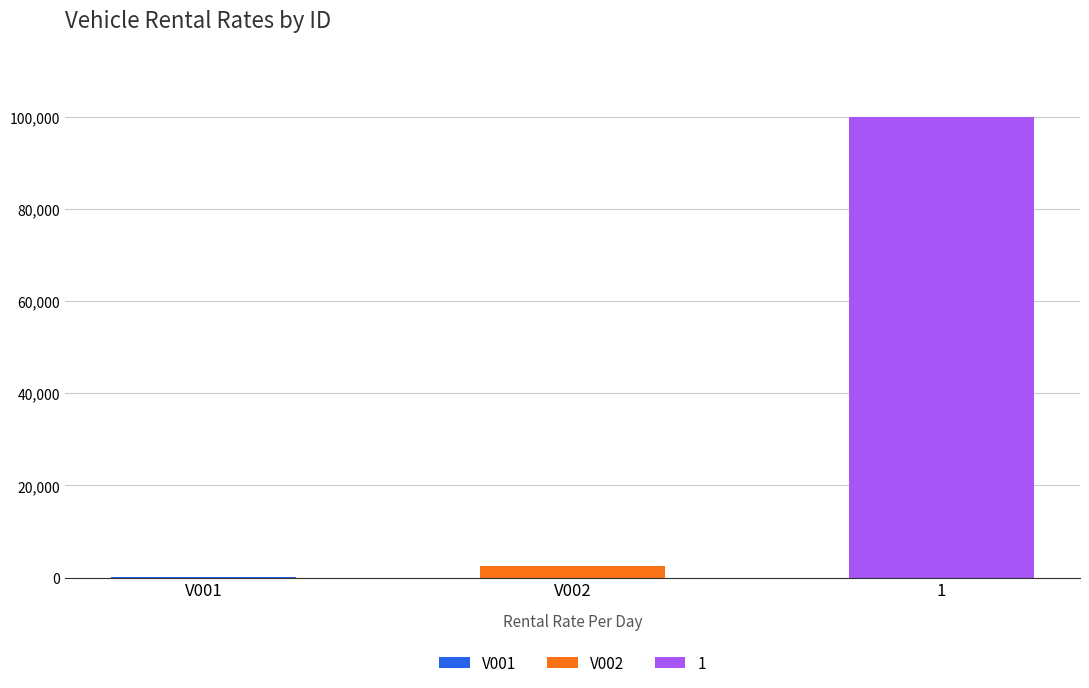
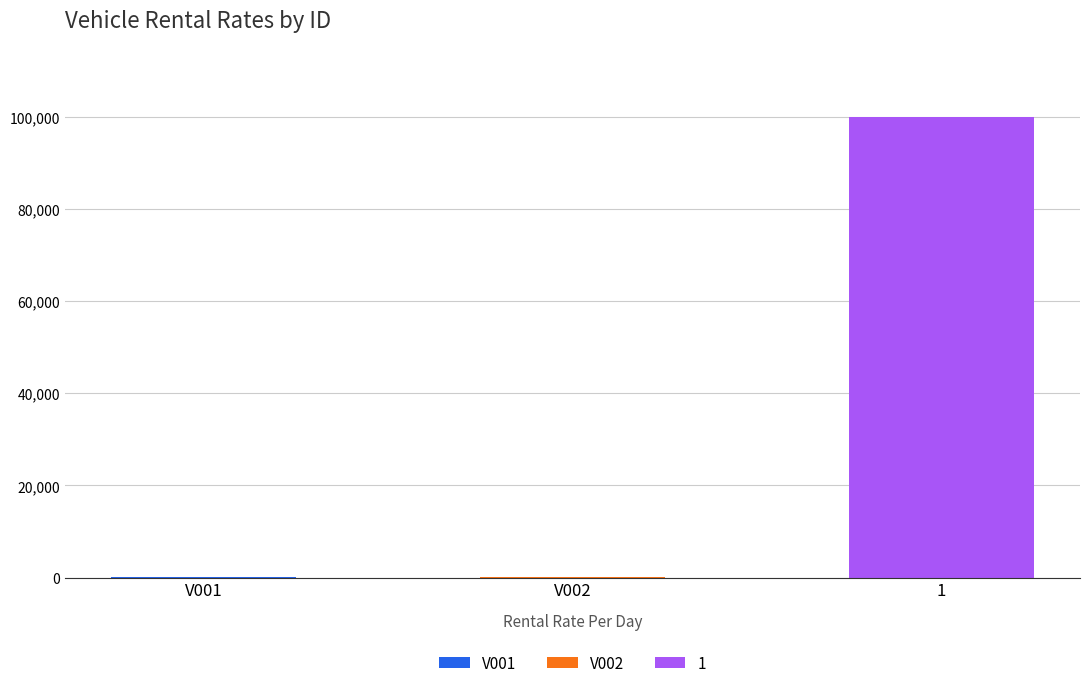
V002, V002: 2,000 -> 0
